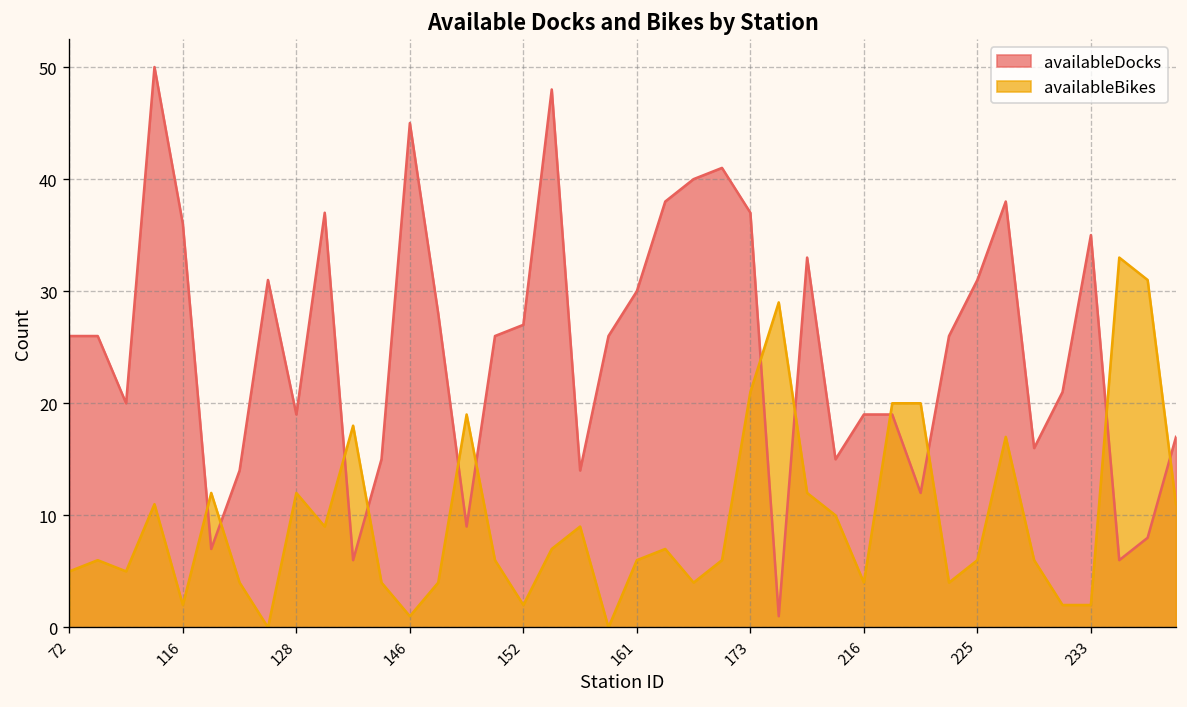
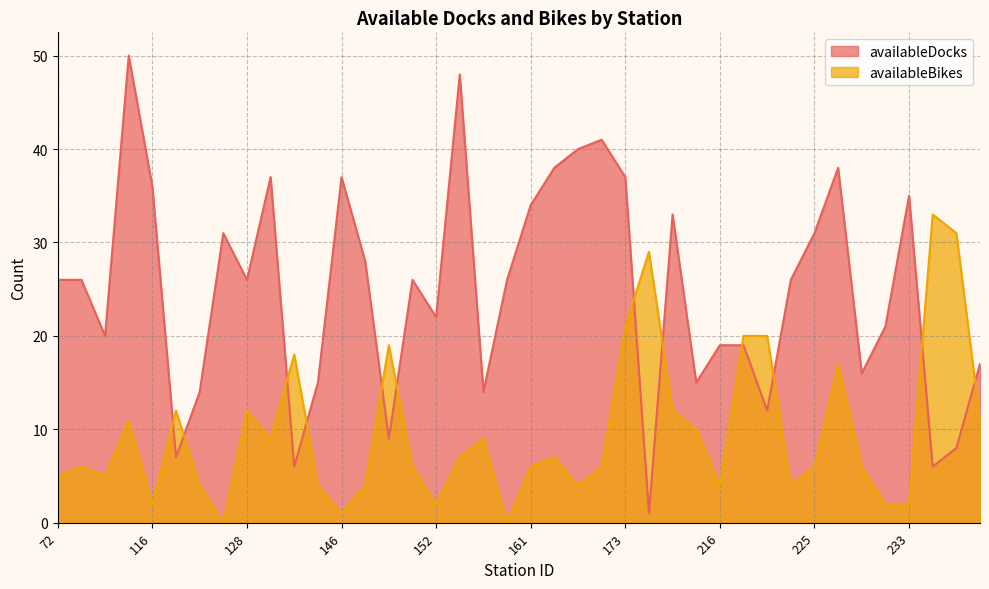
availableDocks, 128: 19 -> 26
availableDocks, 146: 45 -> 37
availableDocks, 152: 27 -> 22
availableDocks, 161: 30 -> 34
